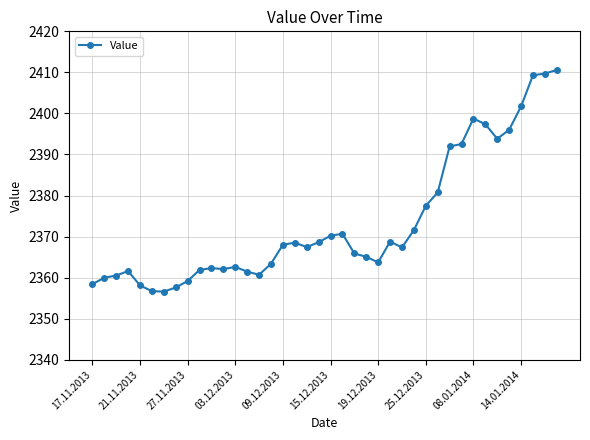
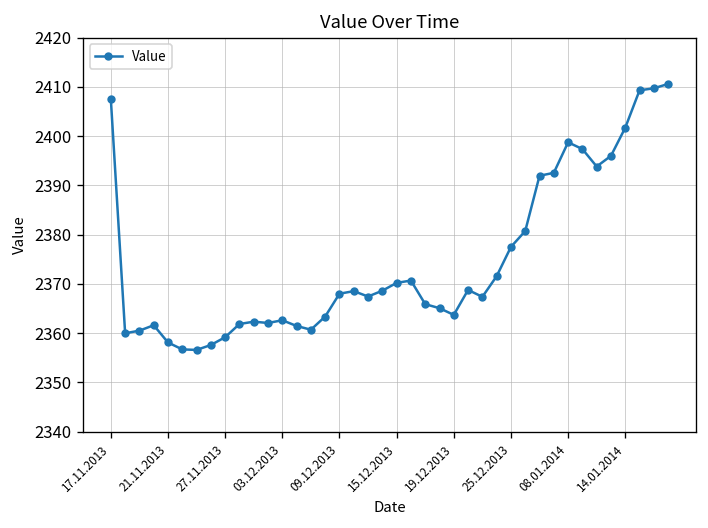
17.11.2013: 2358 -> 2407
